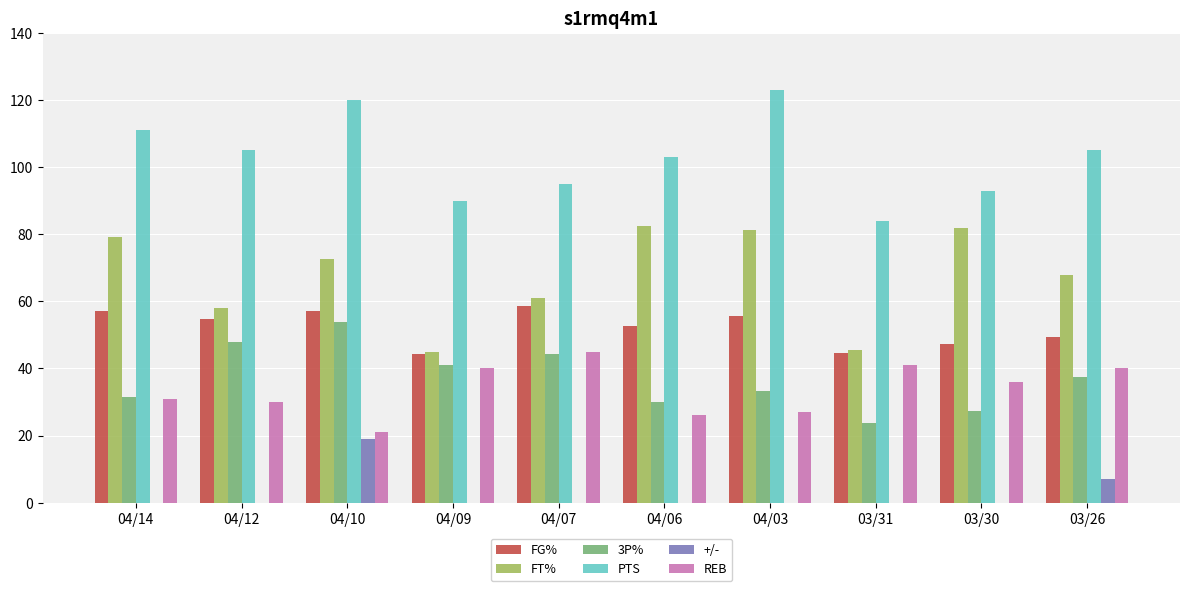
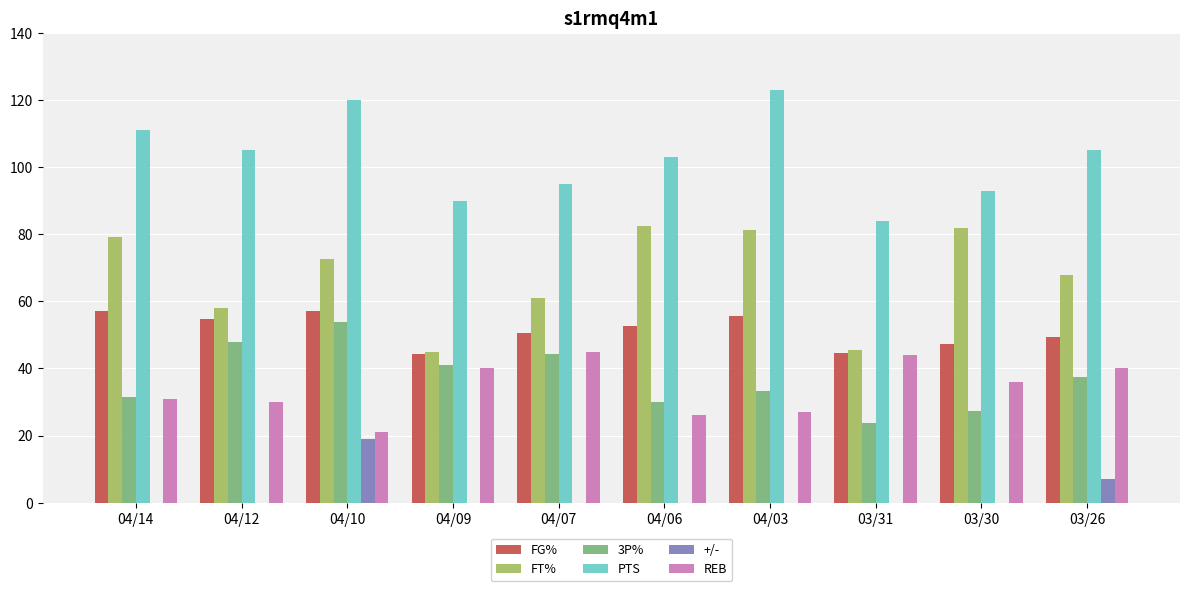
FG%, 04/07: 59 -> 51
REB, 03/31: 41 -> 44
